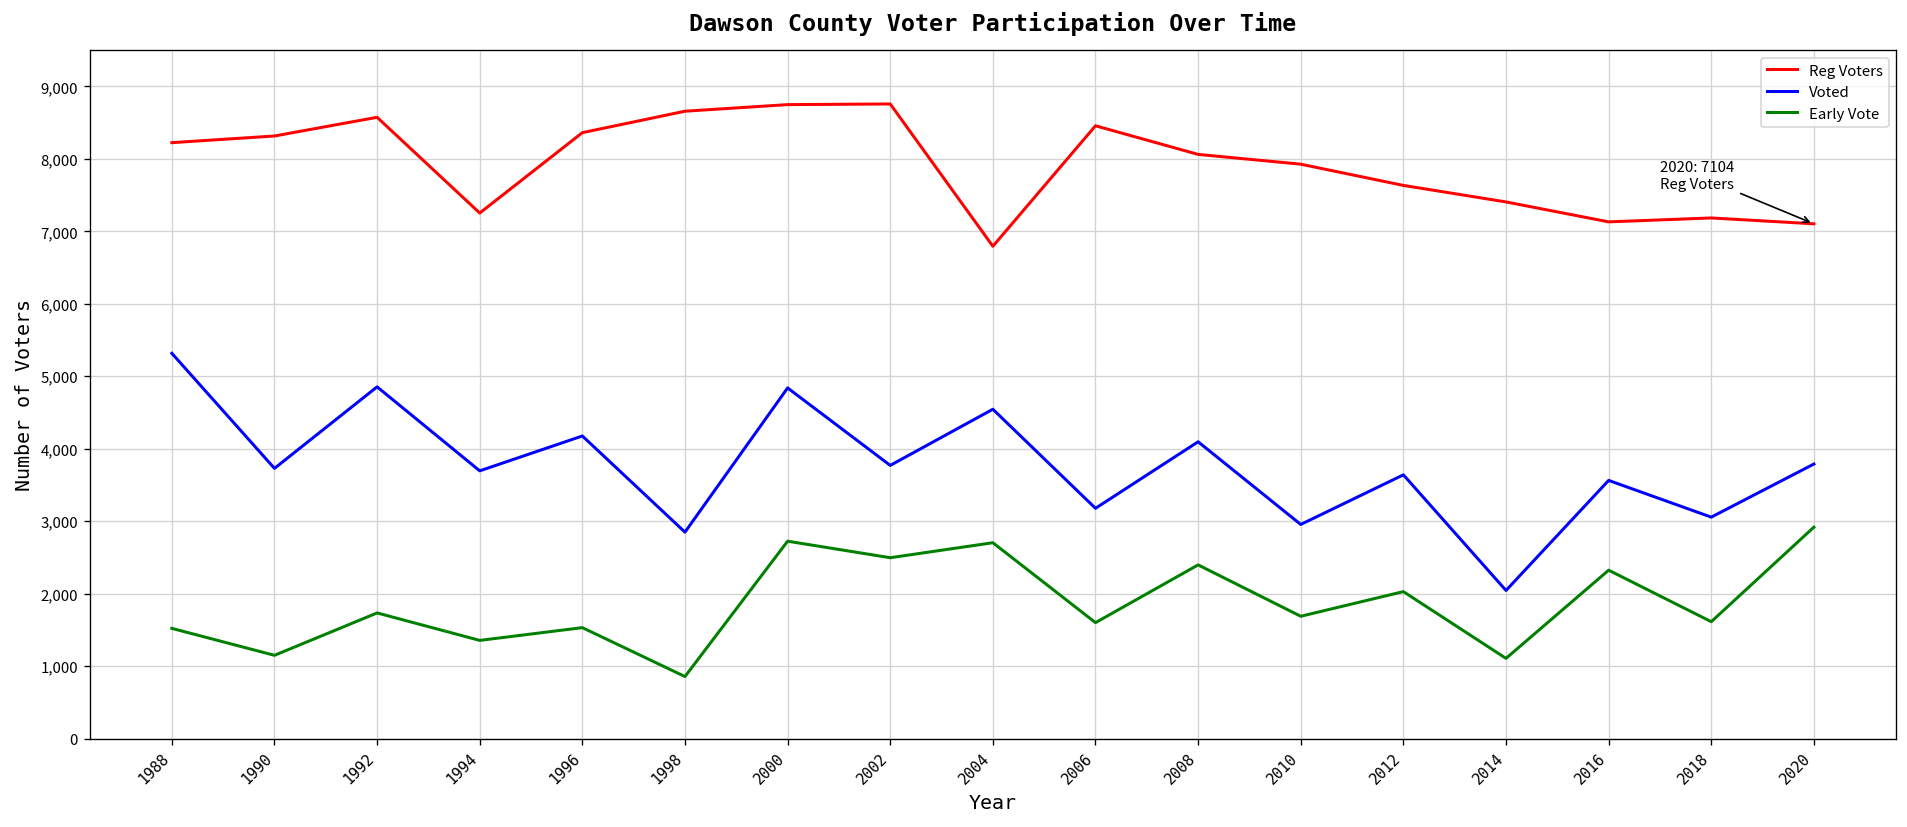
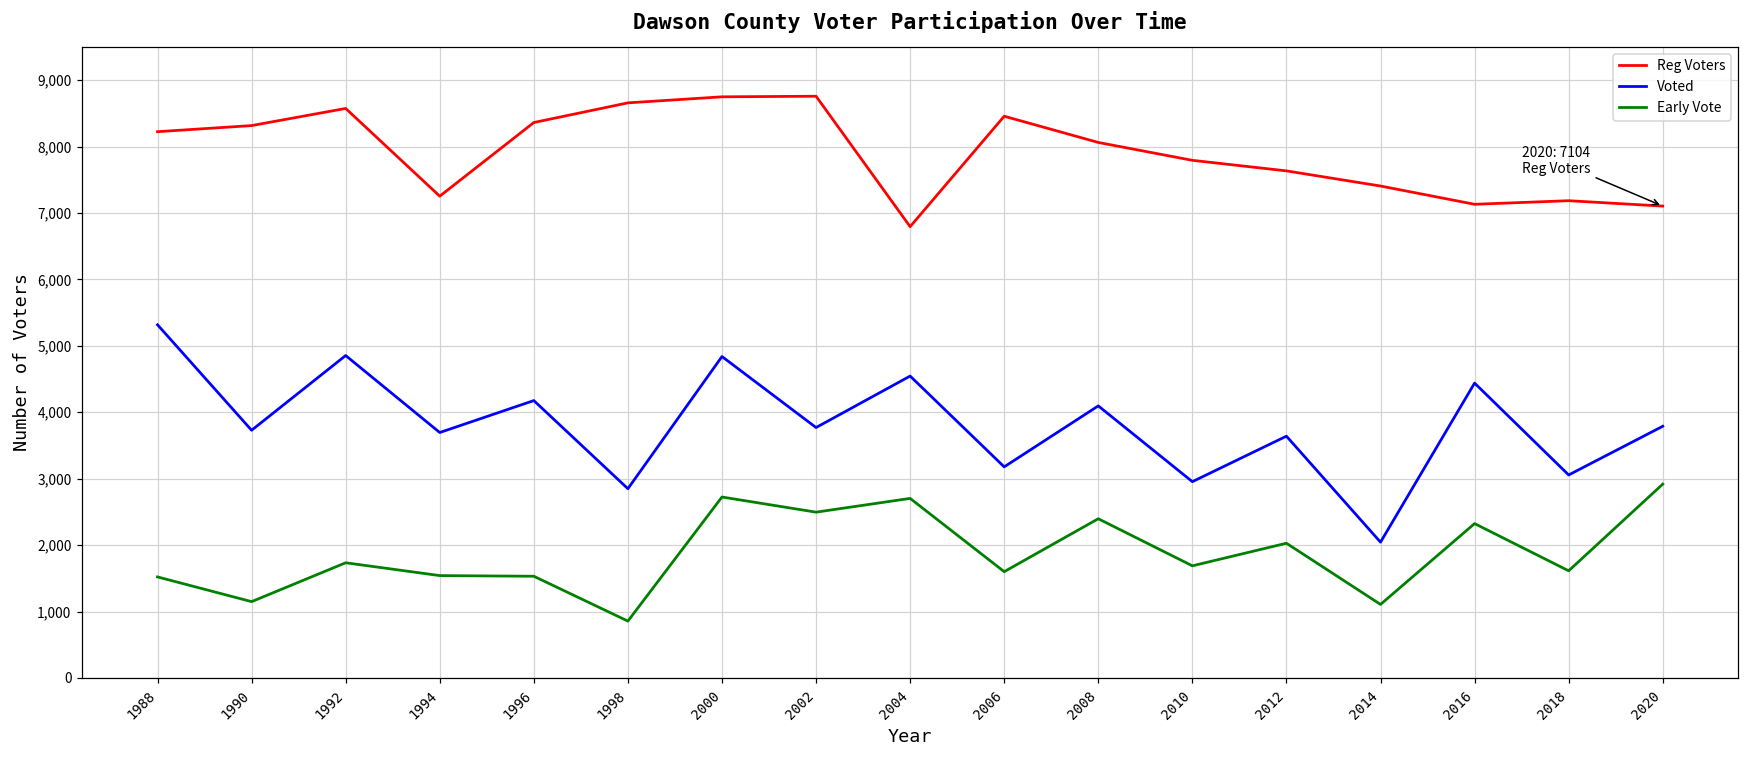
Early Vote, 1994: 1,400 -> 1,500
Reg Voters, 2010: 7,900 -> 7,800
Voted, 2016: 3,600 -> 4,400
